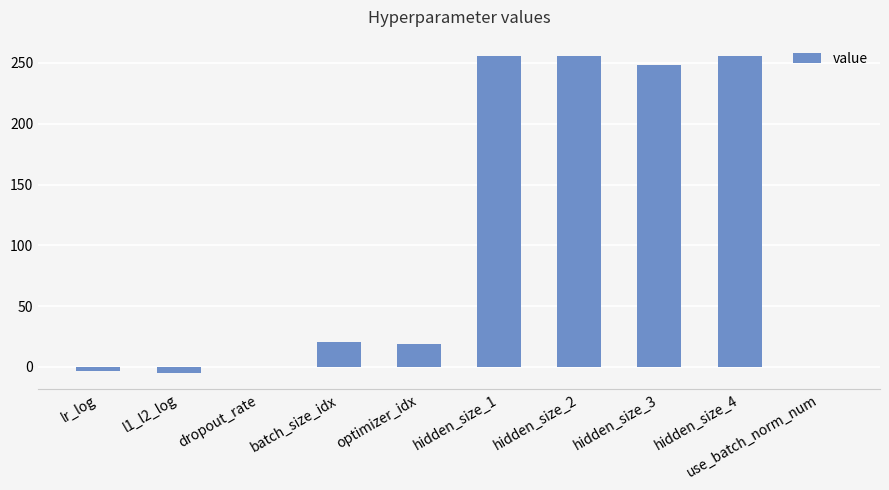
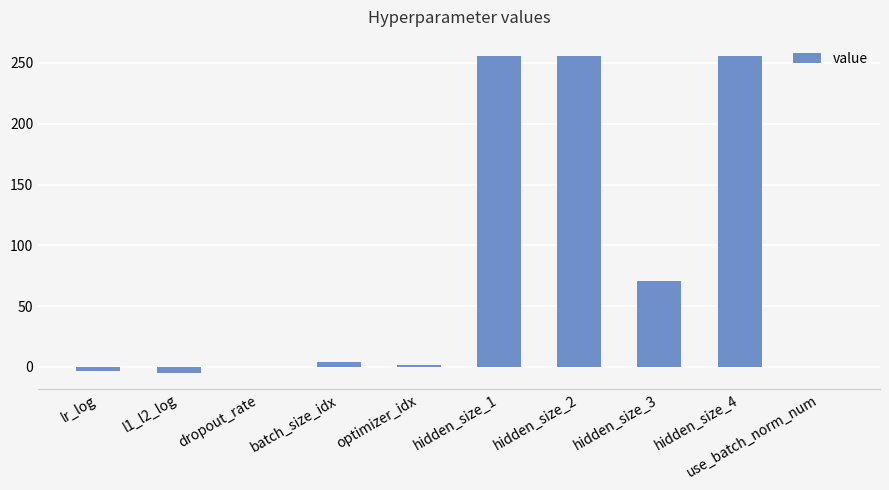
batch_size_idx: 21 -> 4
optimizer_idx: 19 -> 2
hidden_size_3: 248 -> 71
